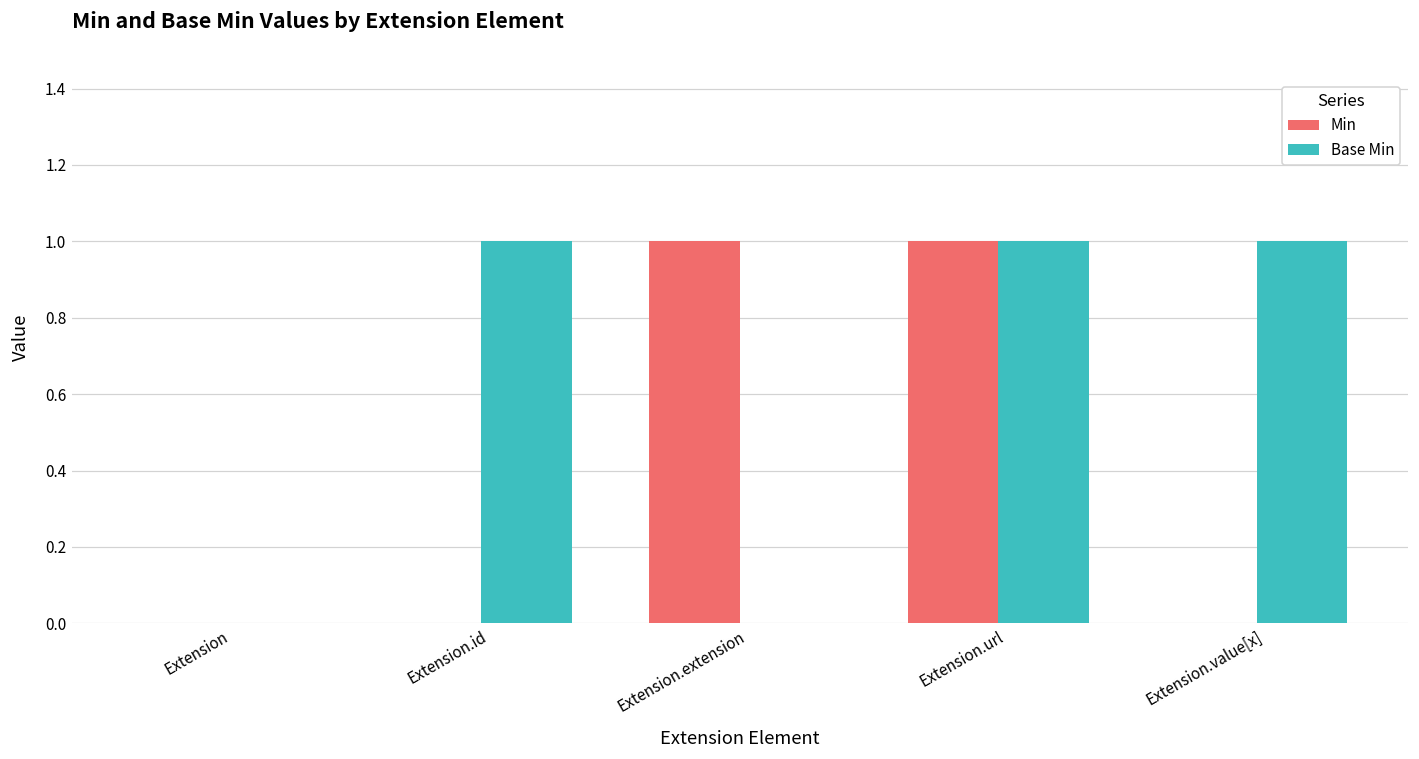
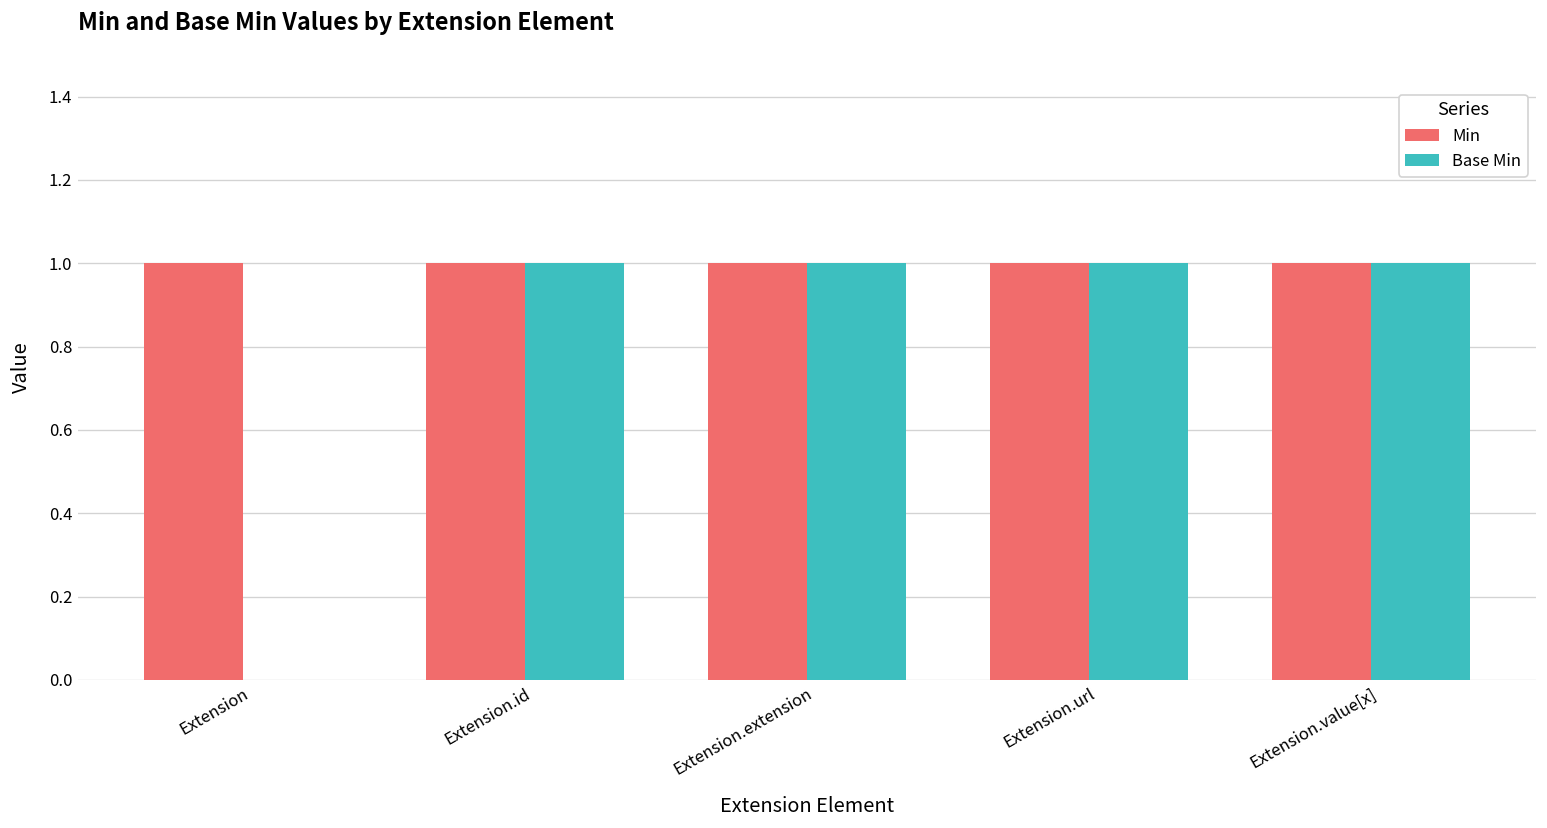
Min, Extension: 0 -> 1
Min, Extension.id: 0 -> 1
Base Min, Extension.extension: 0 -> 1
Min, Extension.value[x]: 0 -> 1
